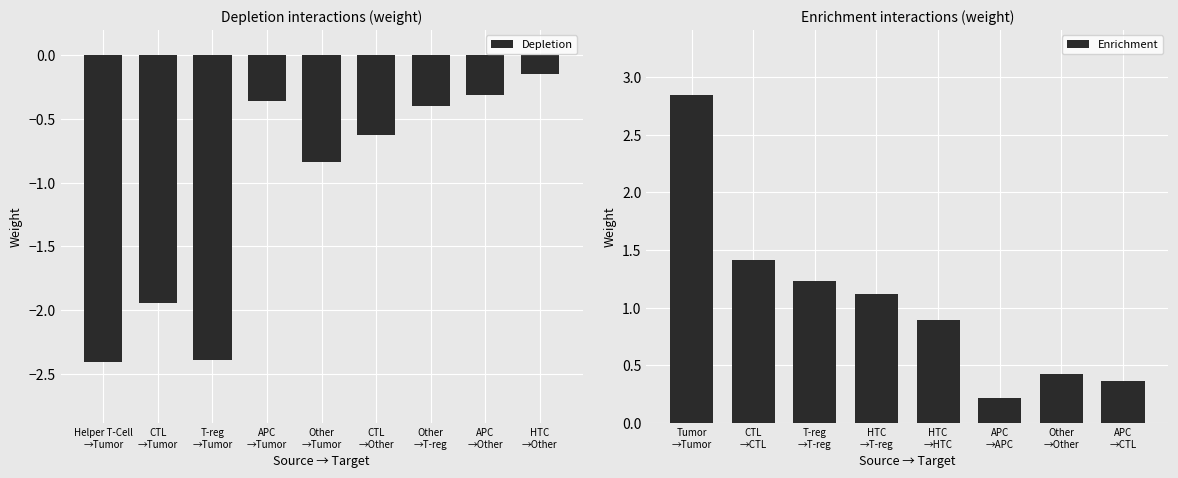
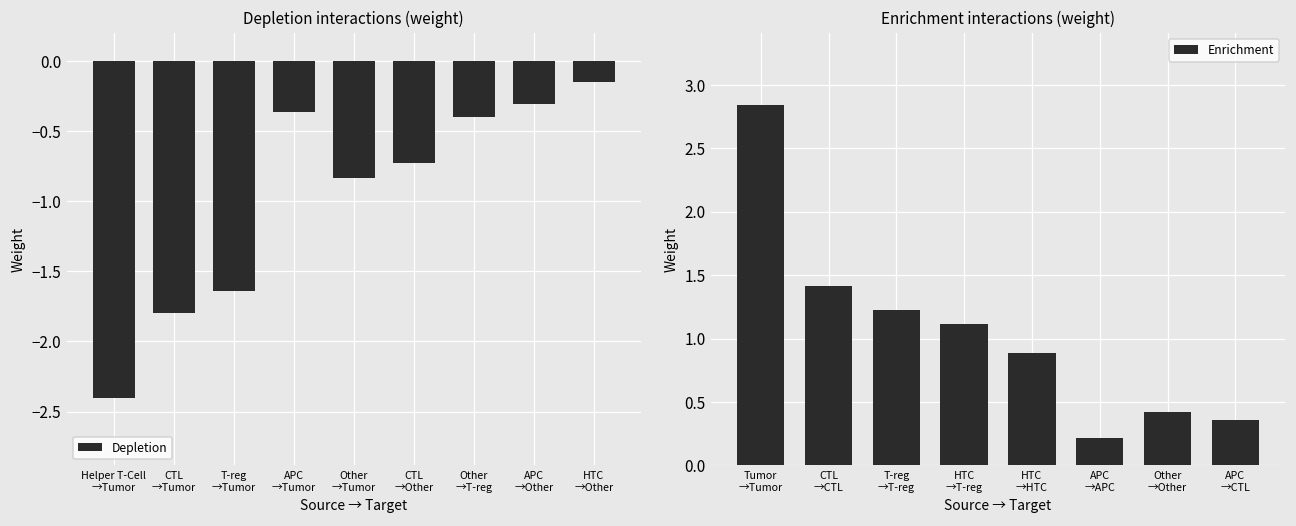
Depletion interactions (weight), CTL →Tumor: -1.94 -> -1.80
Depletion interactions (weight), T-reg →Tumor: -2.39 -> -1.64
Depletion interactions (weight), CTL →Other: -0.63 -> -0.73
